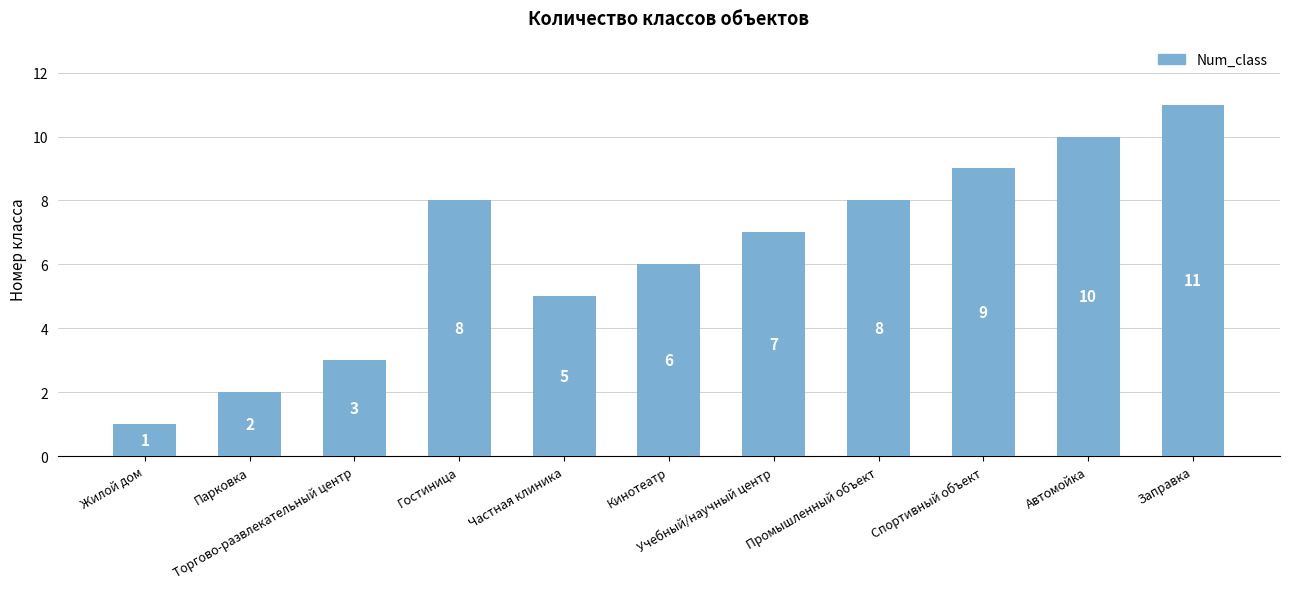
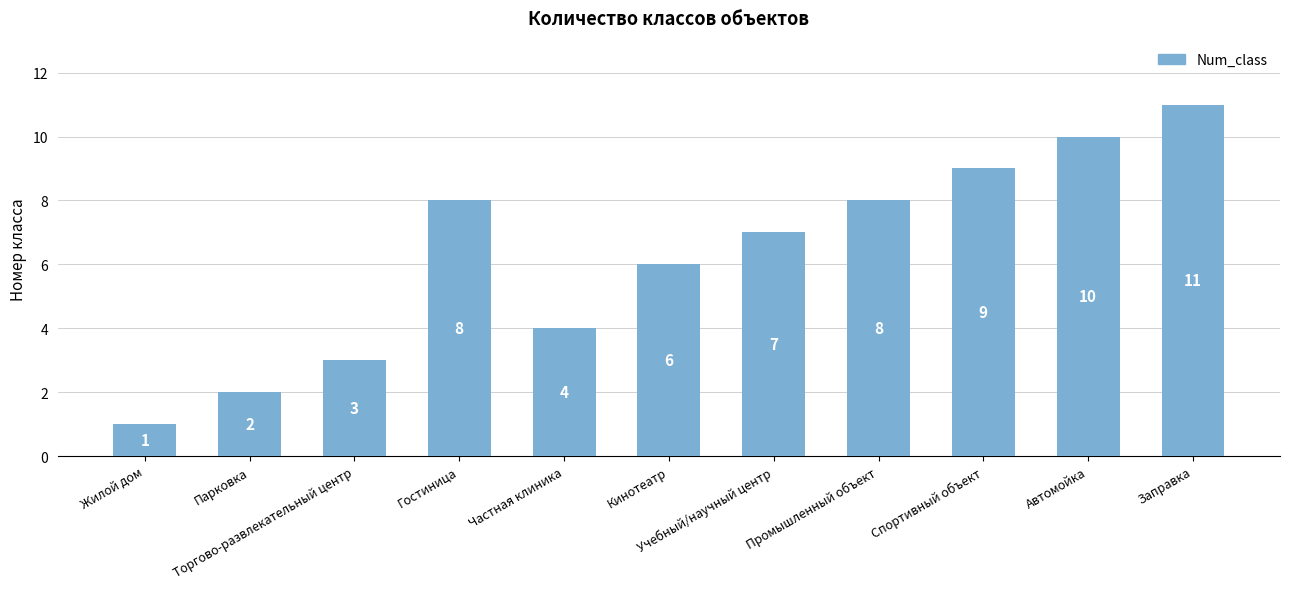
Частная клиника: 5 -> 4
